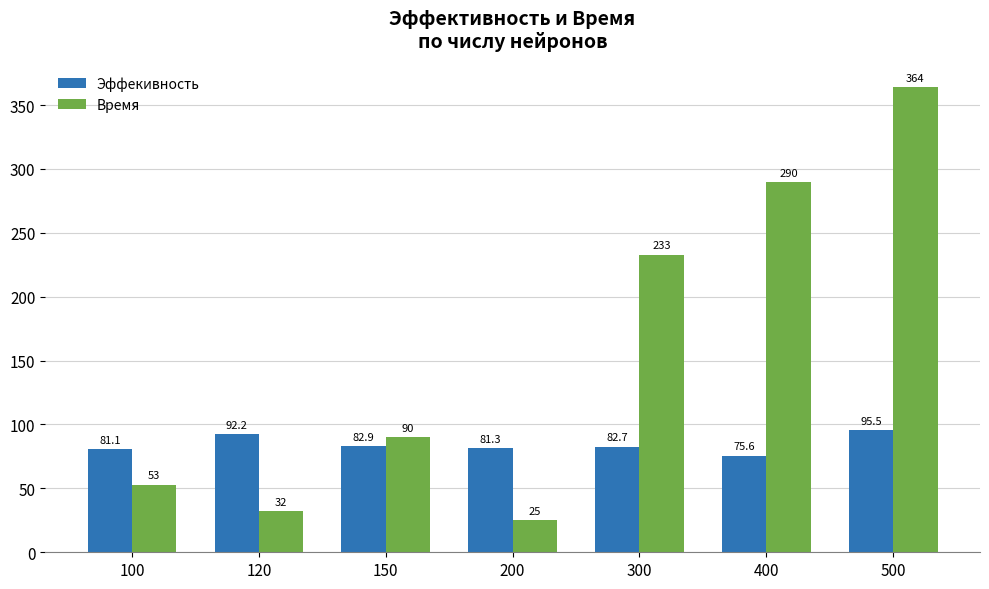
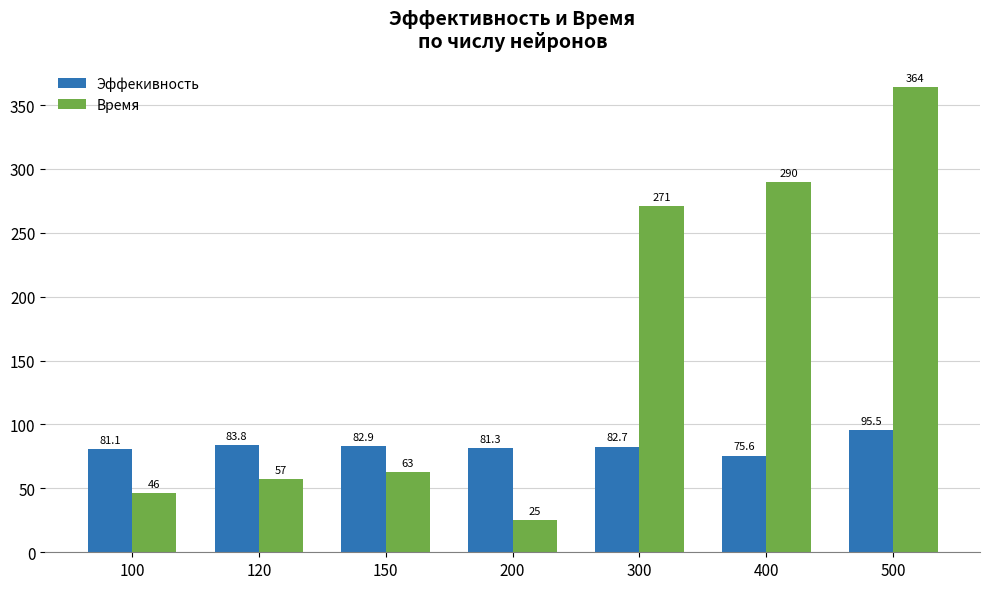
Время, 100: 53 -> 46
Эффекивность, 120: 92.2 -> 83.8
Время, 120: 32 -> 57
Время, 150: 90 -> 63
Время, 300: 233 -> 271
